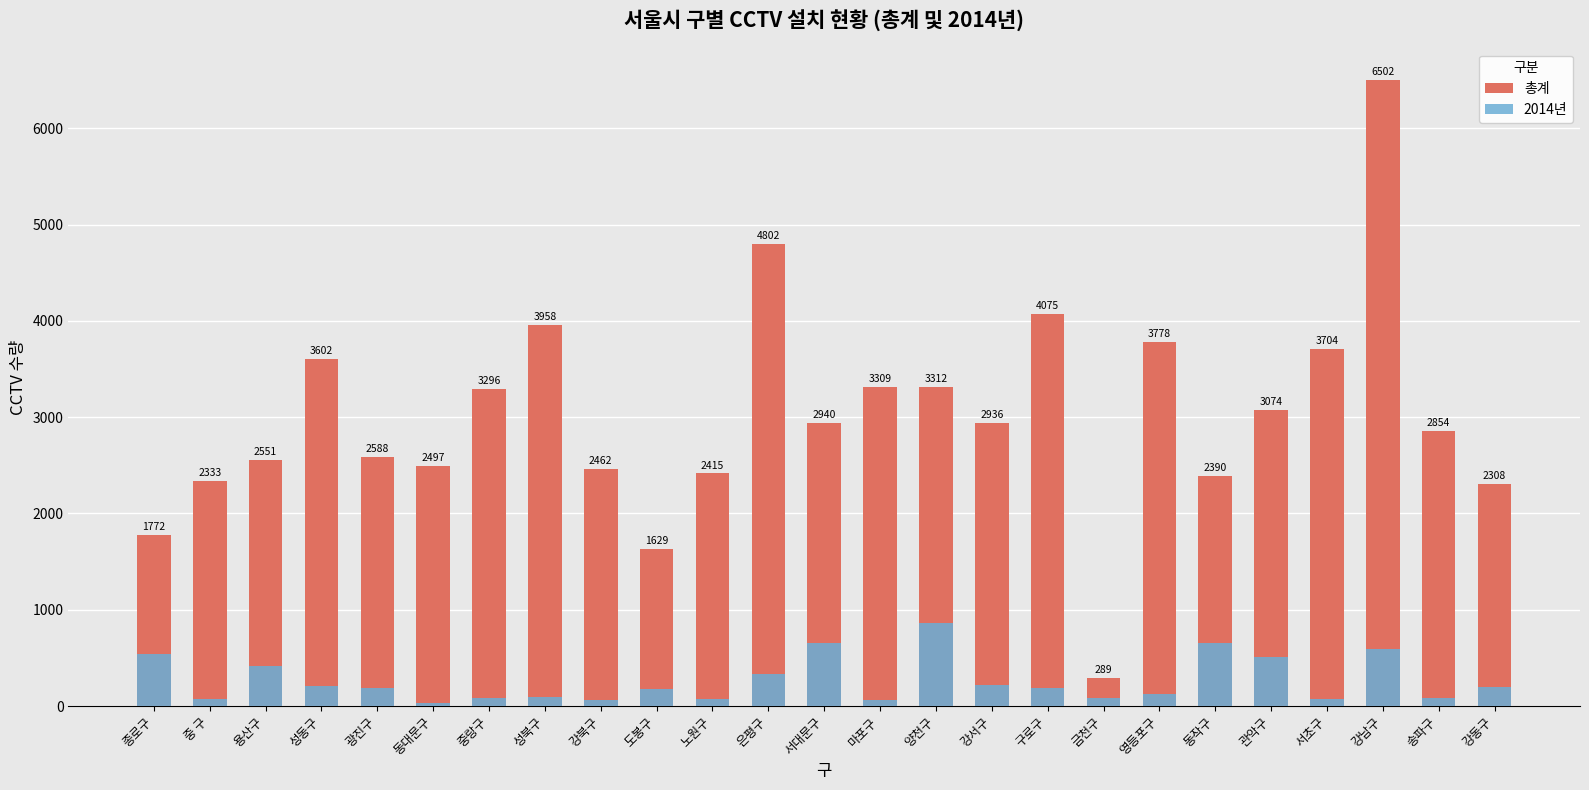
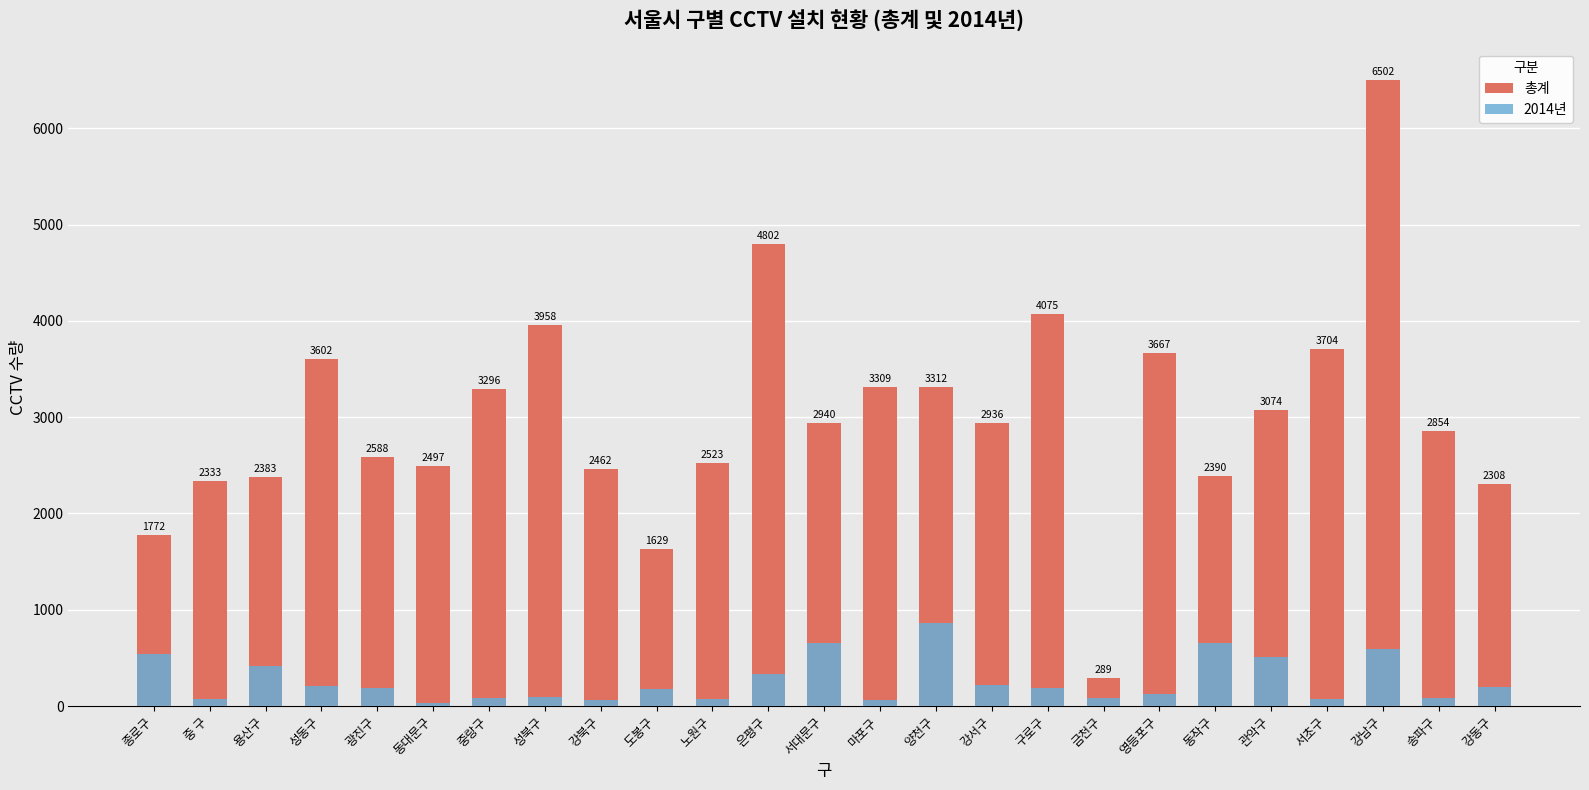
총계, 용산구: 2551 -> 2383
총계, 노원구: 2415 -> 2523
총계, 영등포구: 3778 -> 3667
